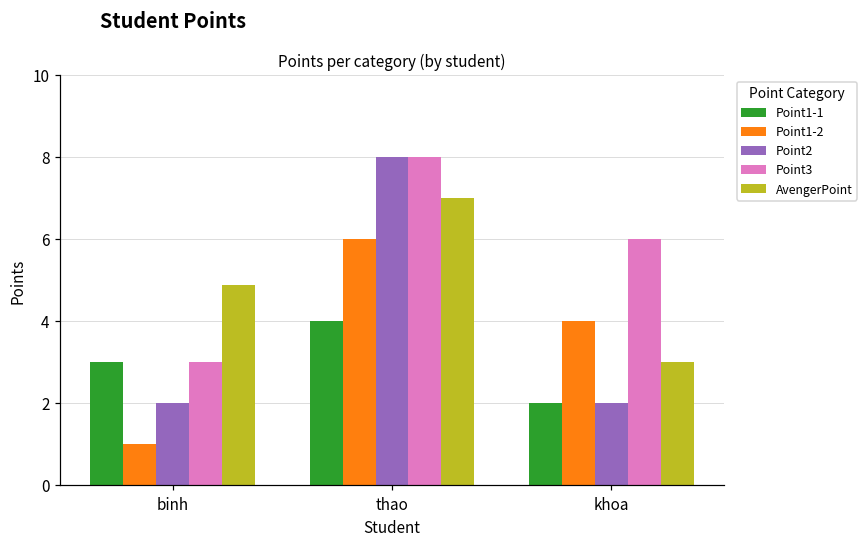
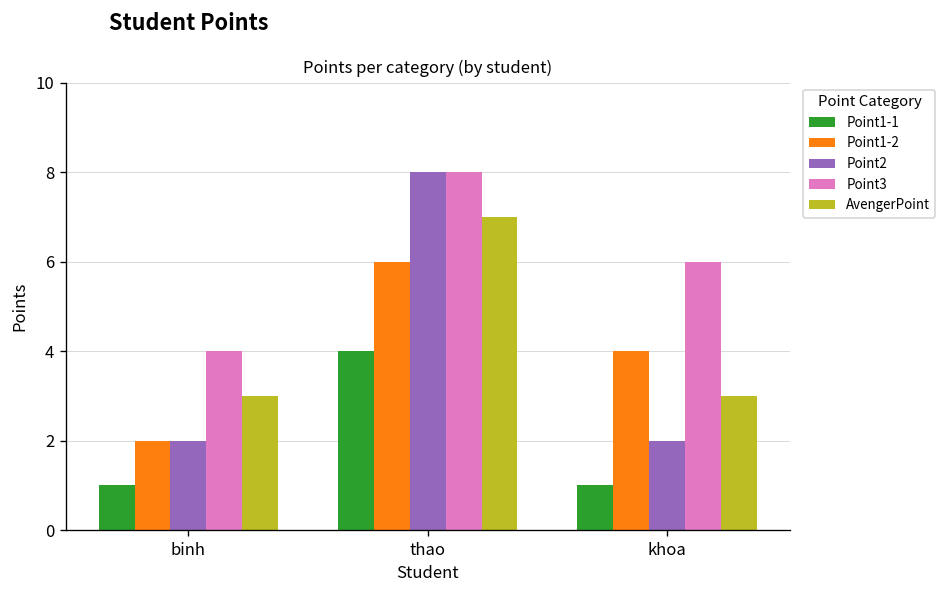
Point1-1, binh: 3 -> 1
Point1-2, binh: 1 -> 2
Point3, binh: 3 -> 4
AvengerPoint, binh: 4.9 -> 3.0
Point1-1, khoa: 2 -> 1
